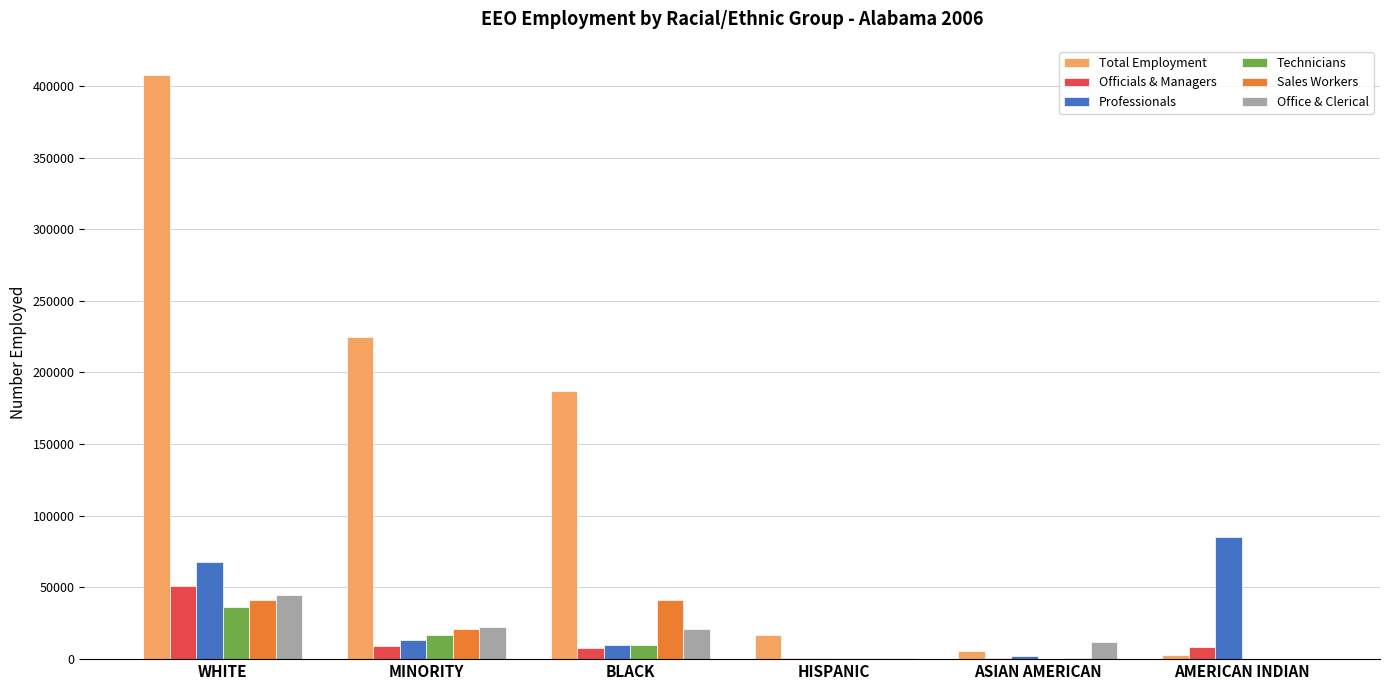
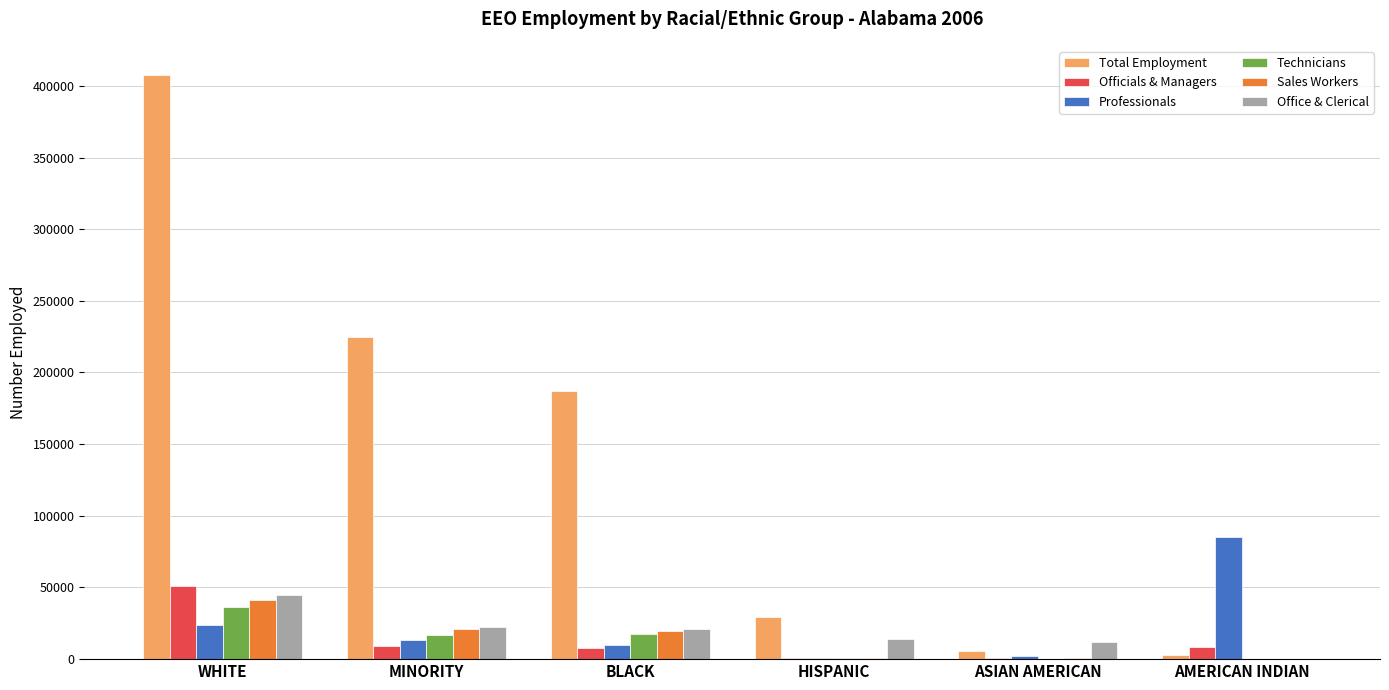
Professionals, WHITE: 68000 -> 24000
Technicians, BLACK: 10000 -> 17000
Sales Workers, BLACK: 41000 -> 19000
Total Employment, HISPANIC: 17000 -> 29000
Office & Clerical, HISPANIC: 1000 -> 14000
